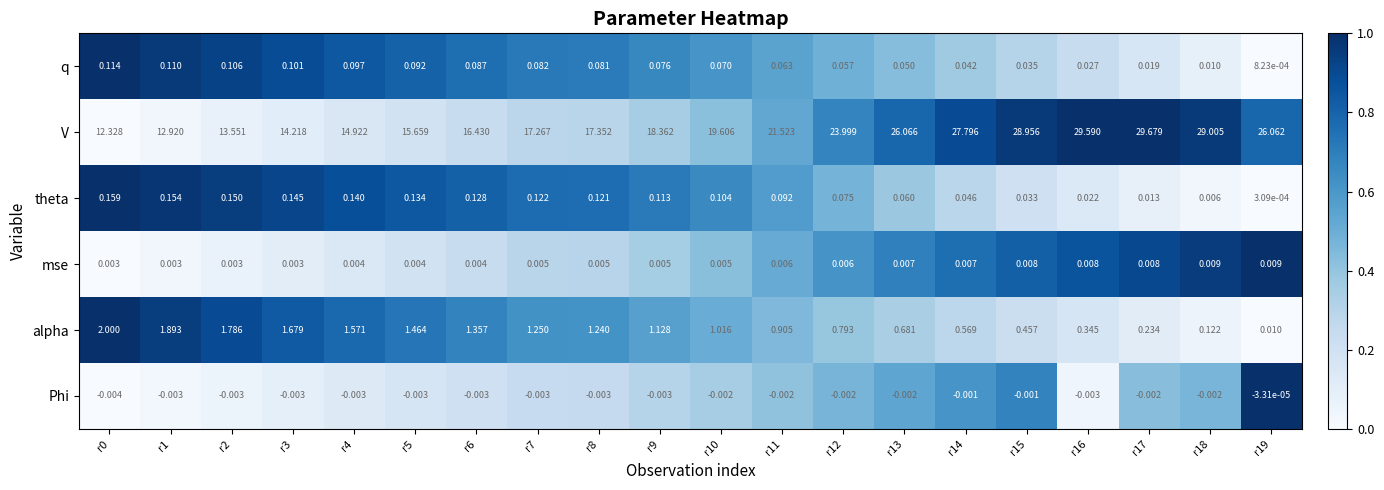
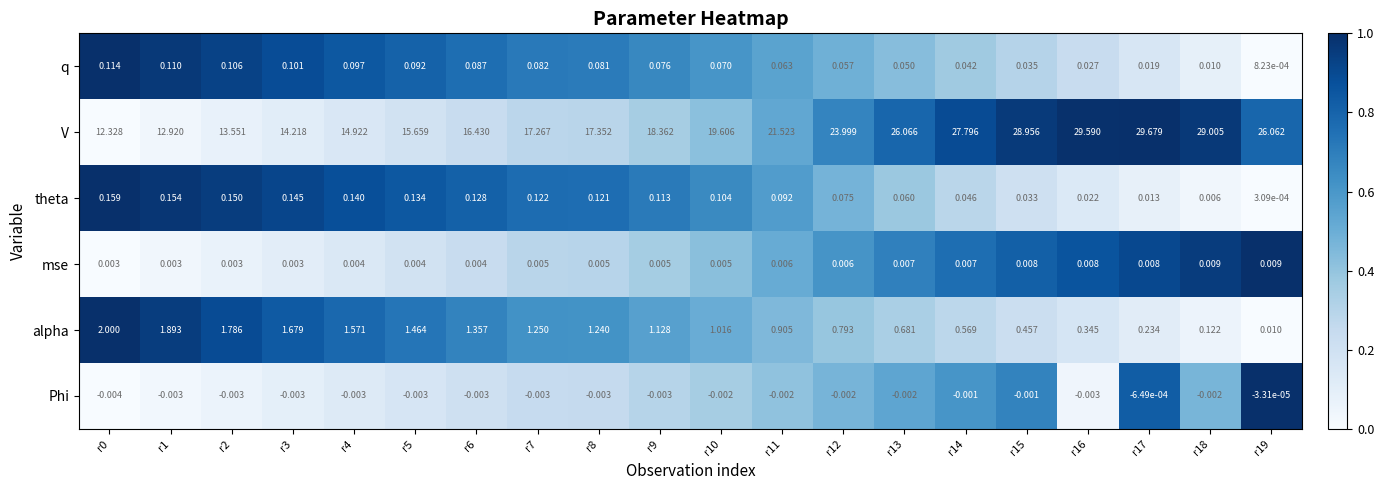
Phi, r17: -0.002 -> -6.49e-04
